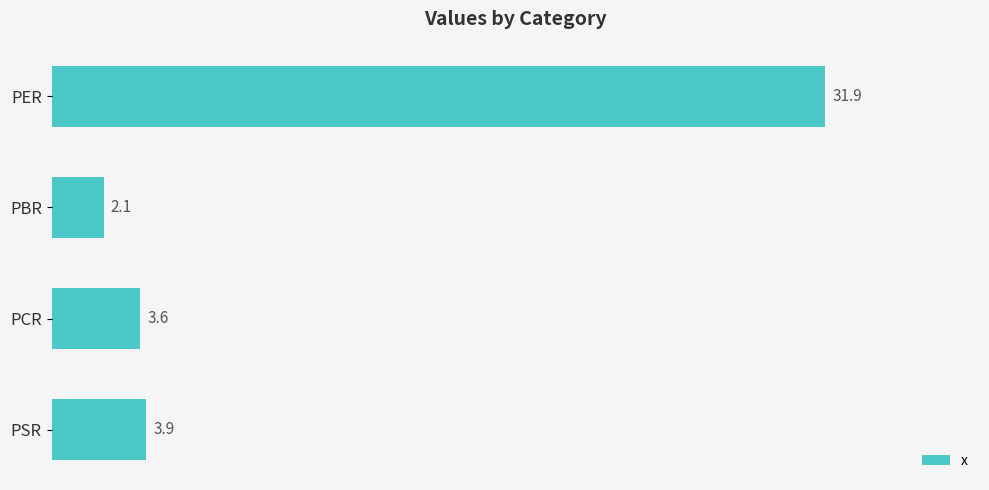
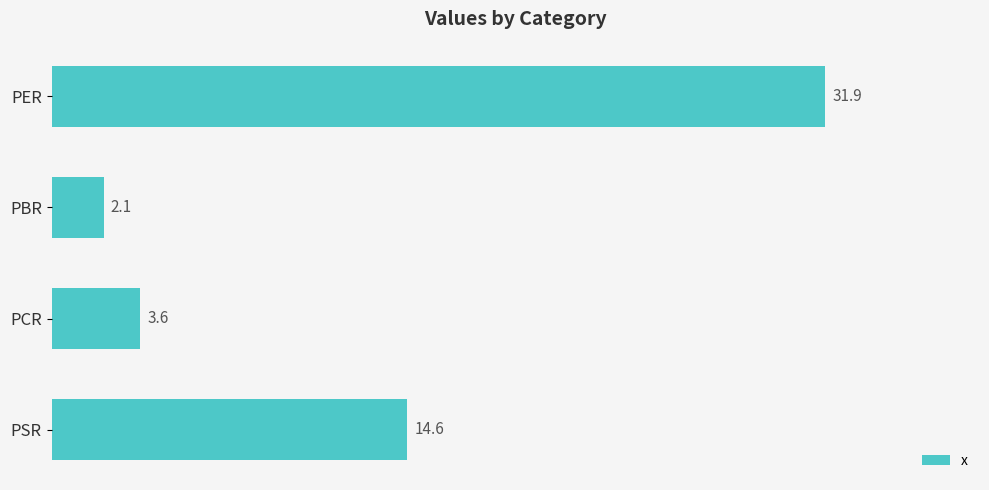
PSR: 3.9 -> 14.6
